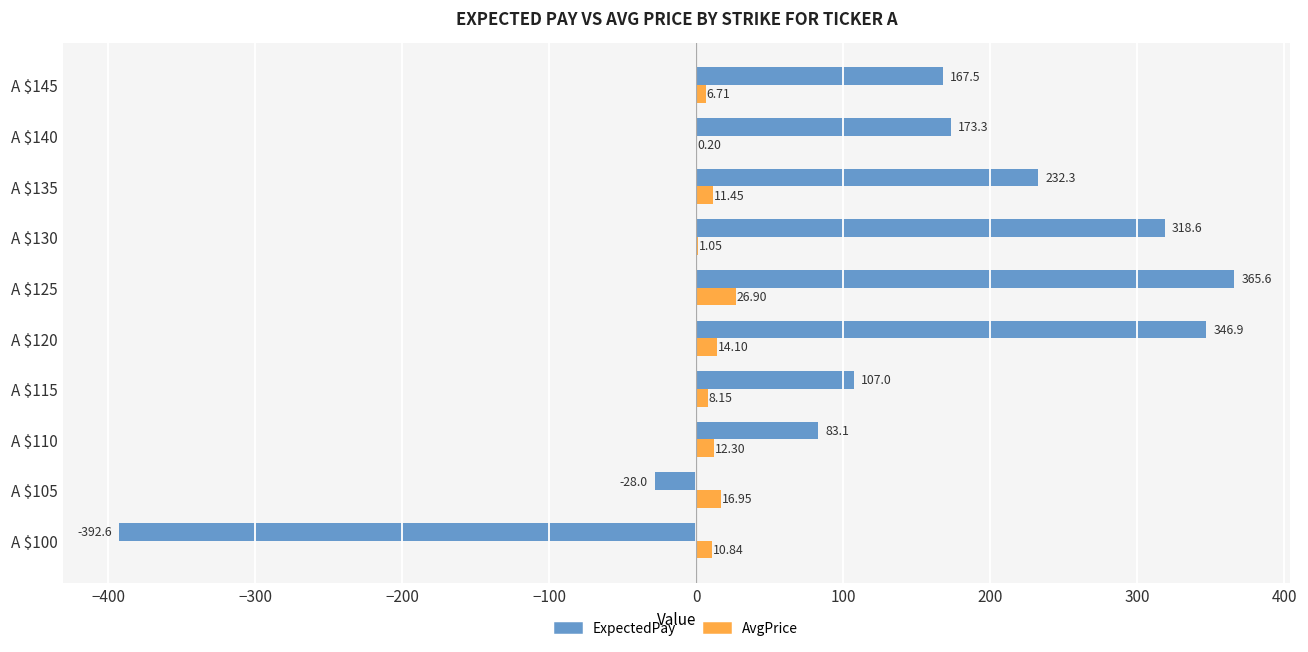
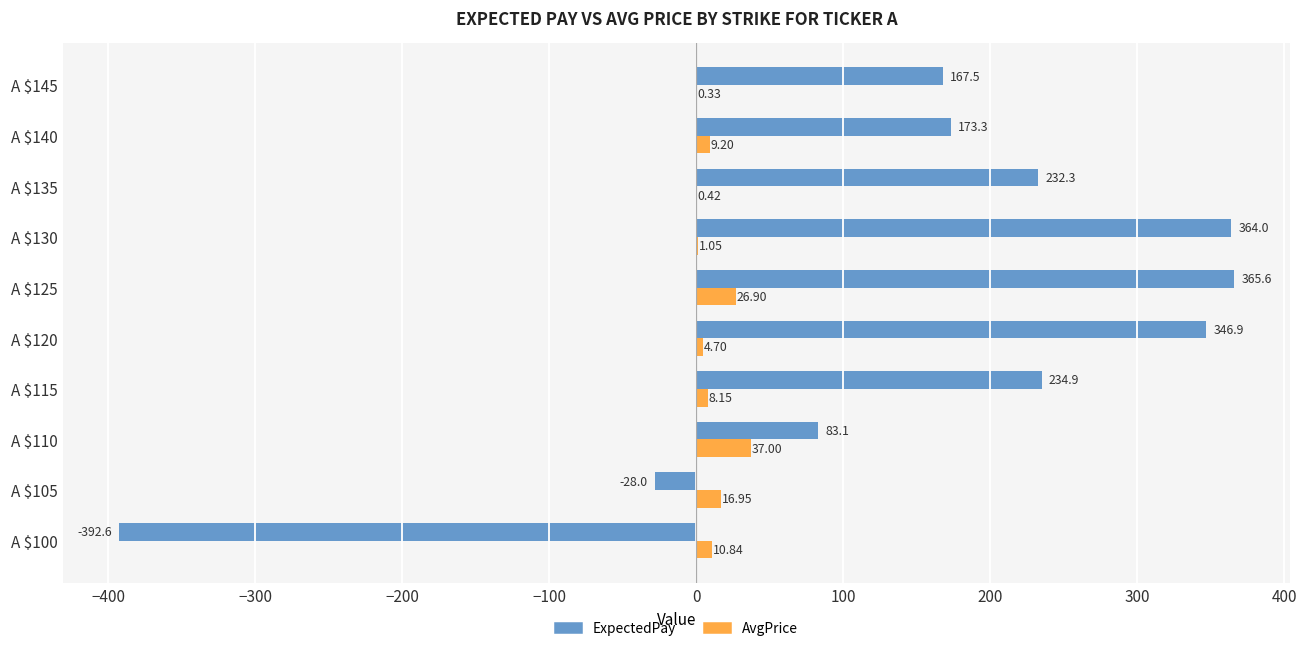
AvgPrice, A $145: 6.71 -> 0.33
AvgPrice, A $140: 0.20 -> 9.20
AvgPrice, A $135: 11.45 -> 0.42
ExpectedPay, A $130: 318.6 -> 364.0
AvgPrice, A $120: 14.10 -> 4.70
ExpectedPay, A $115: 107.0 -> 234.9
AvgPrice, A $110: 12.30 -> 37.00
